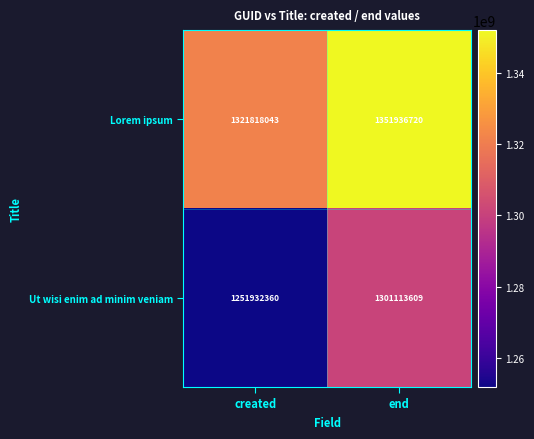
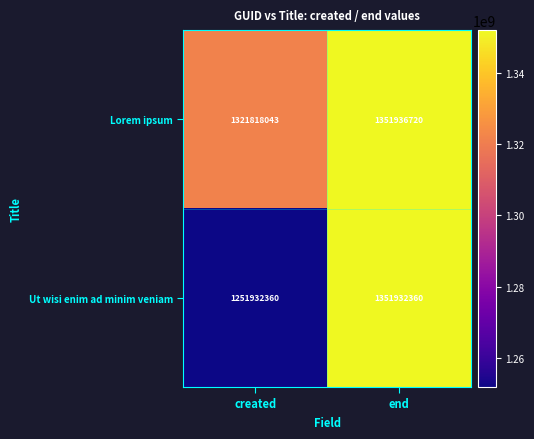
Ut wisi enim ad minim veniam, end: 1301113609 -> 1351932360
